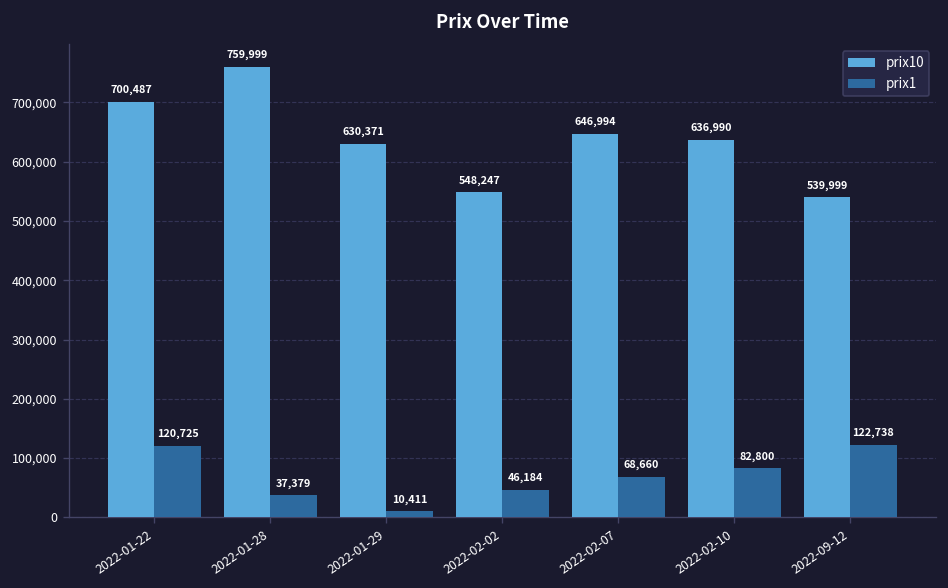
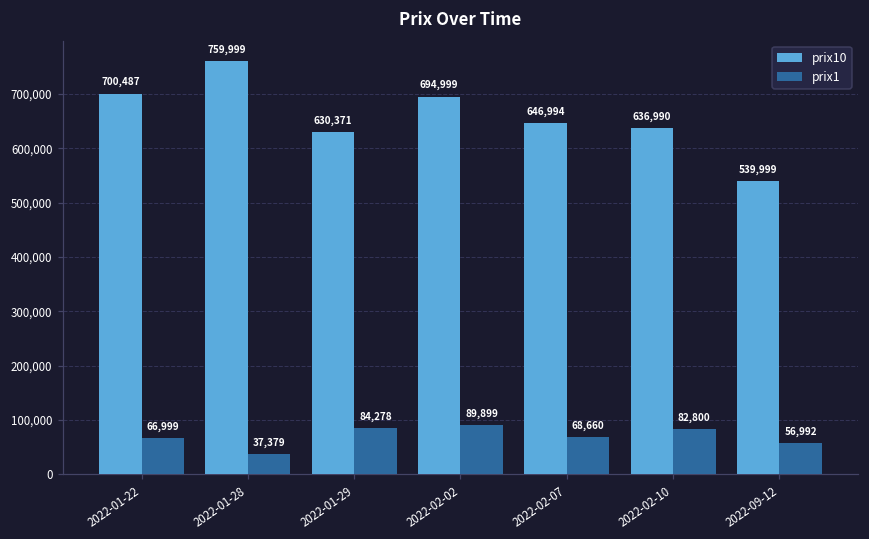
prix1, 2022-01-22: 120,725 -> 66,999
prix1, 2022-01-29: 10,411 -> 84,278
prix10, 2022-02-02: 548,247 -> 694,999
prix1, 2022-02-02: 46,184 -> 89,899
prix1, 2022-09-12: 122,738 -> 56,992
